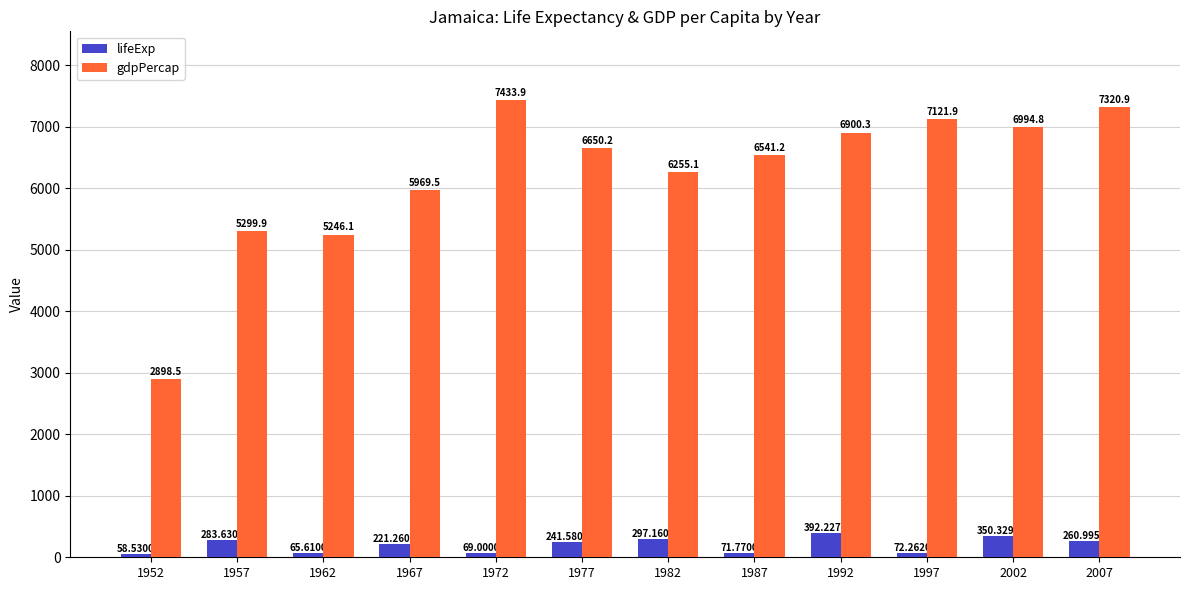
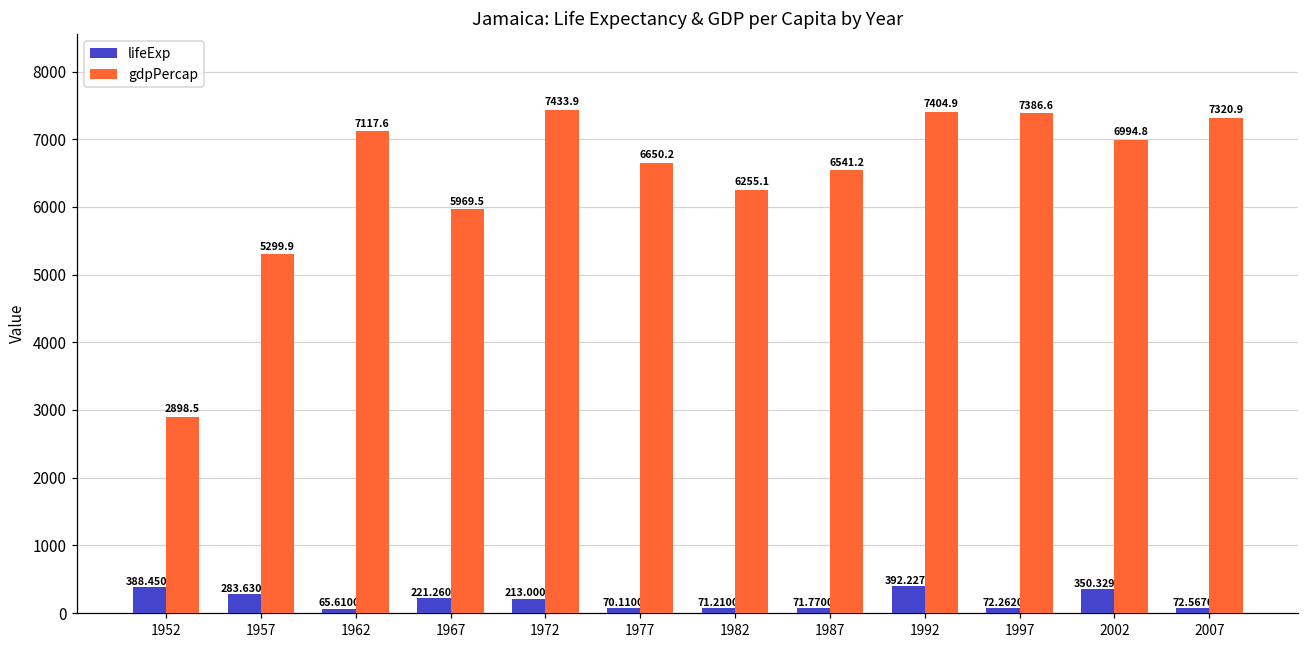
lifeExp, 1952: 58.5300 -> 388.4500
gdpPercap, 1962: 5246.1 -> 7117.6
lifeExp, 1972: 69.0000 -> 213.0000
lifeExp, 1977: 241.5800 -> 70.1100
lifeExp, 1982: 297.1600 -> 71.2100
gdpPercap, 1992: 6900.3 -> 7404.9
gdpPercap, 1997: 7121.9 -> 7386.6
lifeExp, 2007: 260.9950 -> 72.5670
